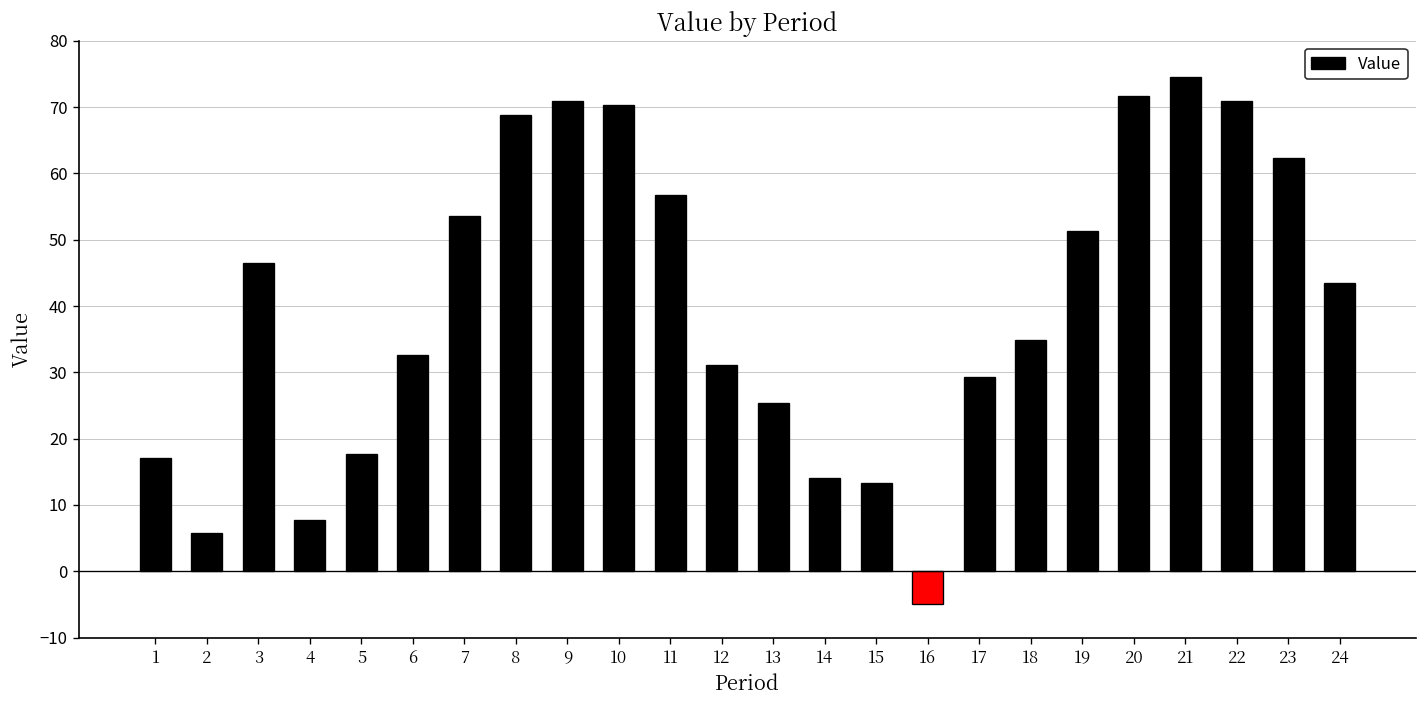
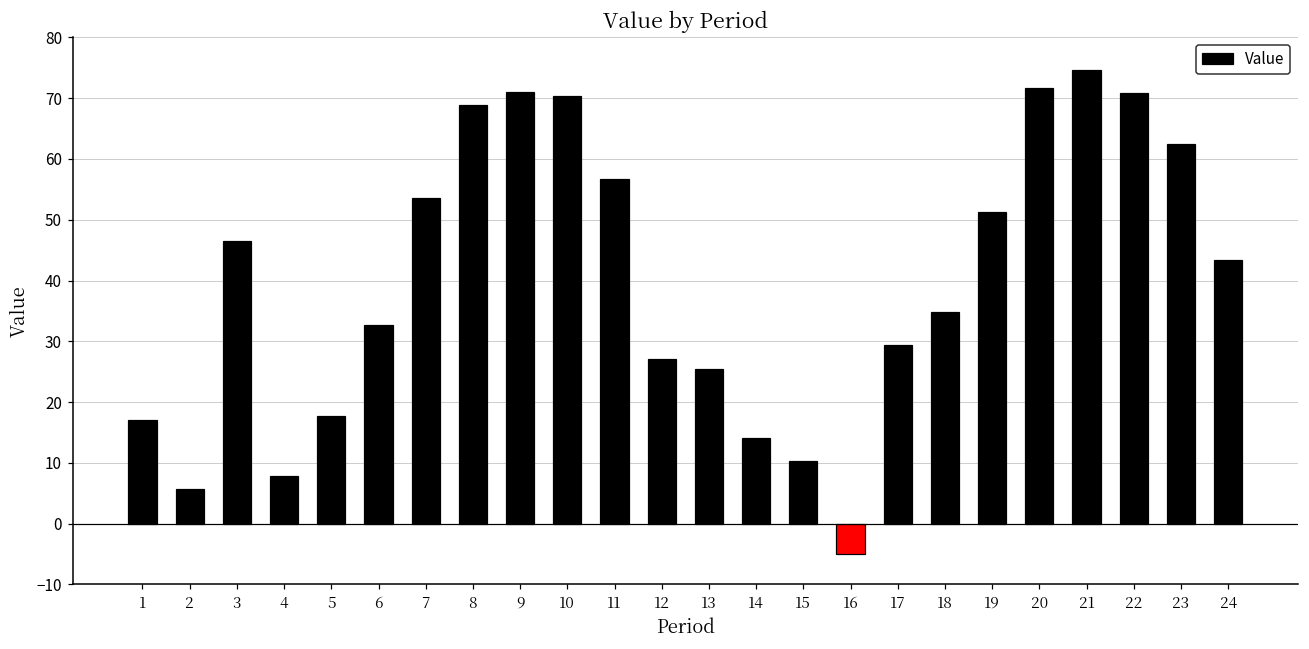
12: 31 -> 27
15: 13 -> 10
